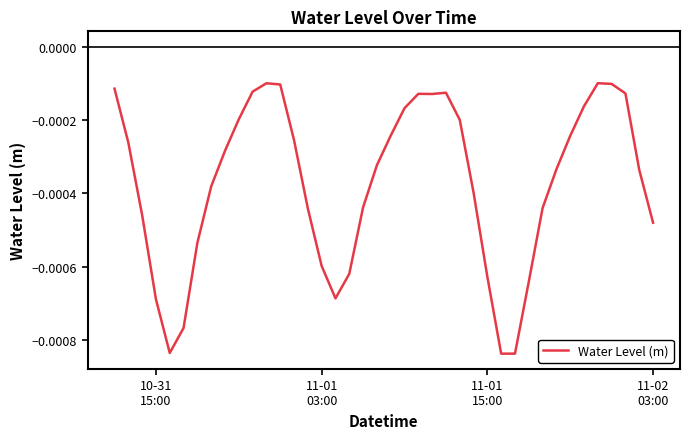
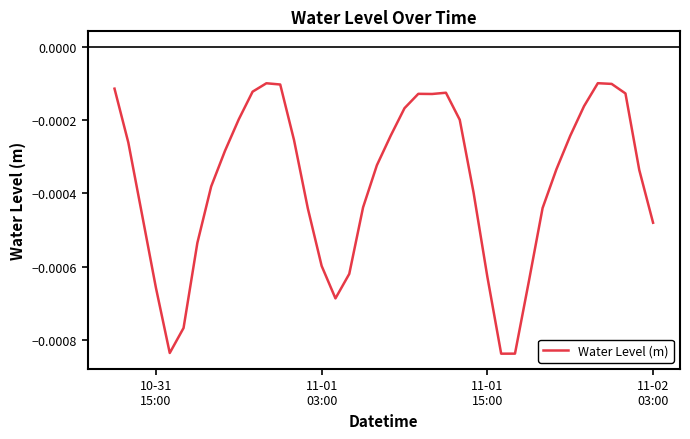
10-31 15:00: -0.00069 -> -0.00066
